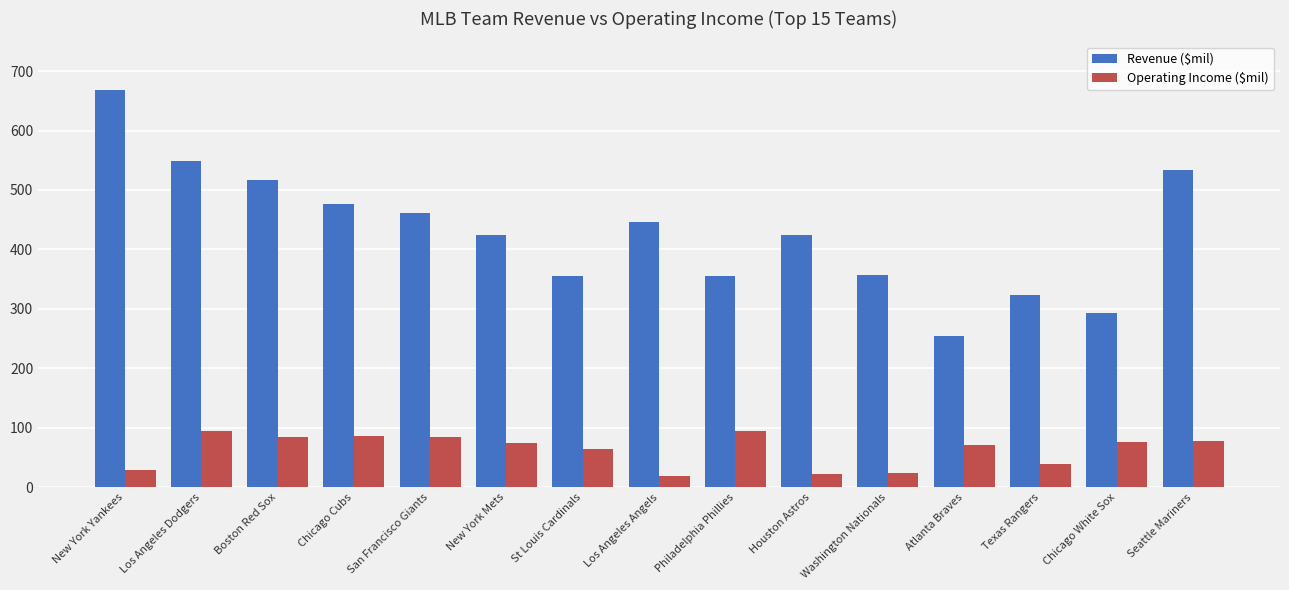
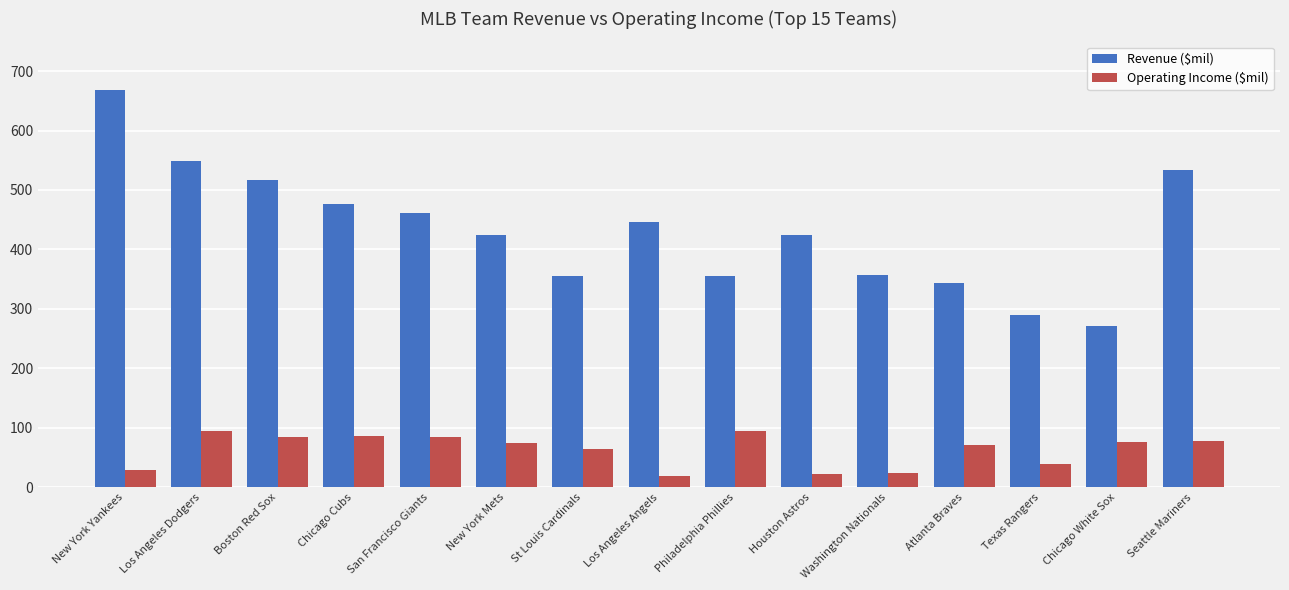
Revenue ($mil), Atlanta Braves: 260 -> 340
Revenue ($mil), Texas Rangers: 320 -> 290
Revenue ($mil), Chicago White Sox: 290 -> 270
